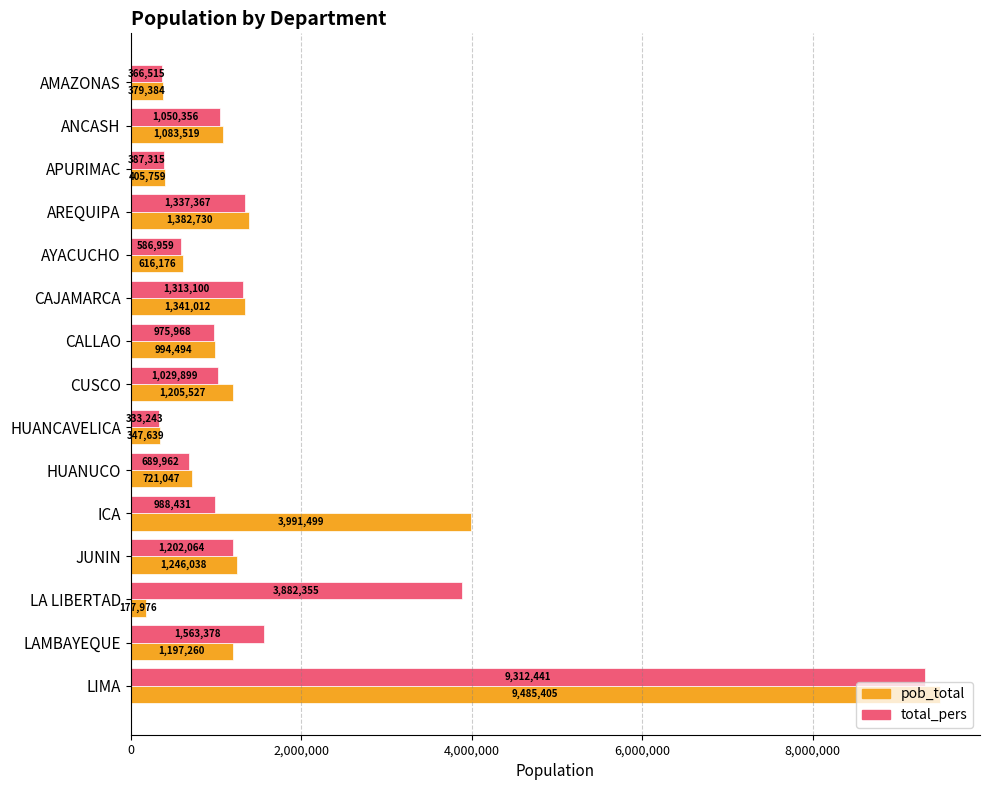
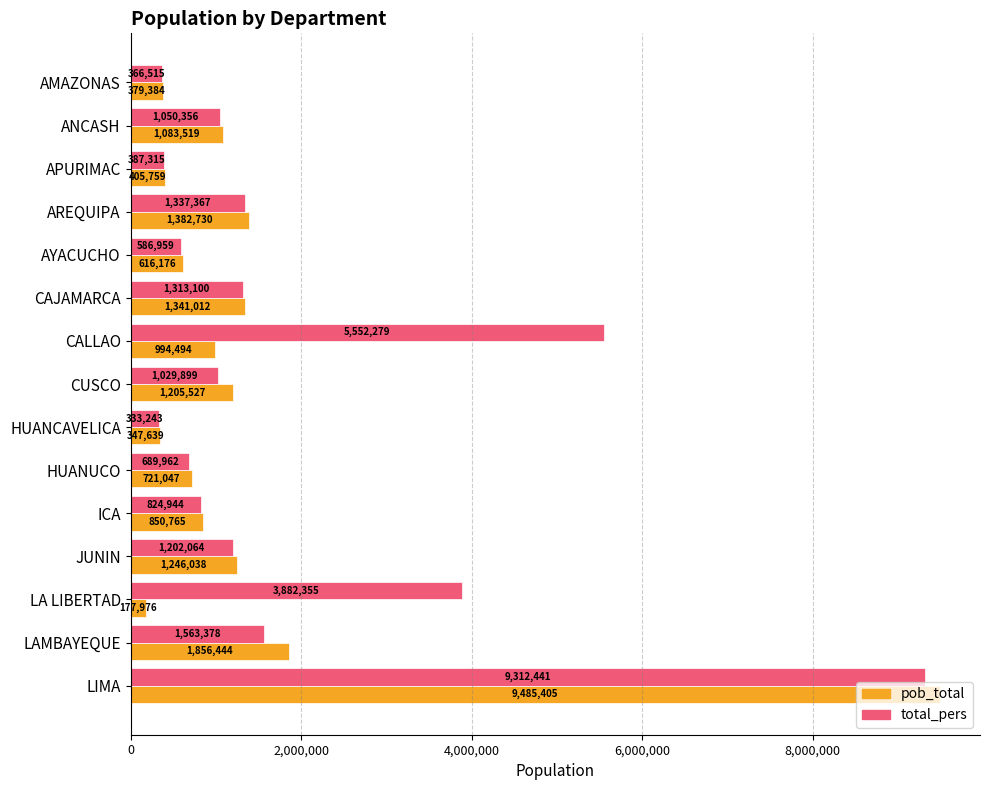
total_pers, CALLAO: 975,968 -> 5,552,279
total_pers, ICA: 988,431 -> 824,944
pob_total, ICA: 3,991,499 -> 850,765
pob_total, LAMBAYEQUE: 1,197,260 -> 1,856,444
